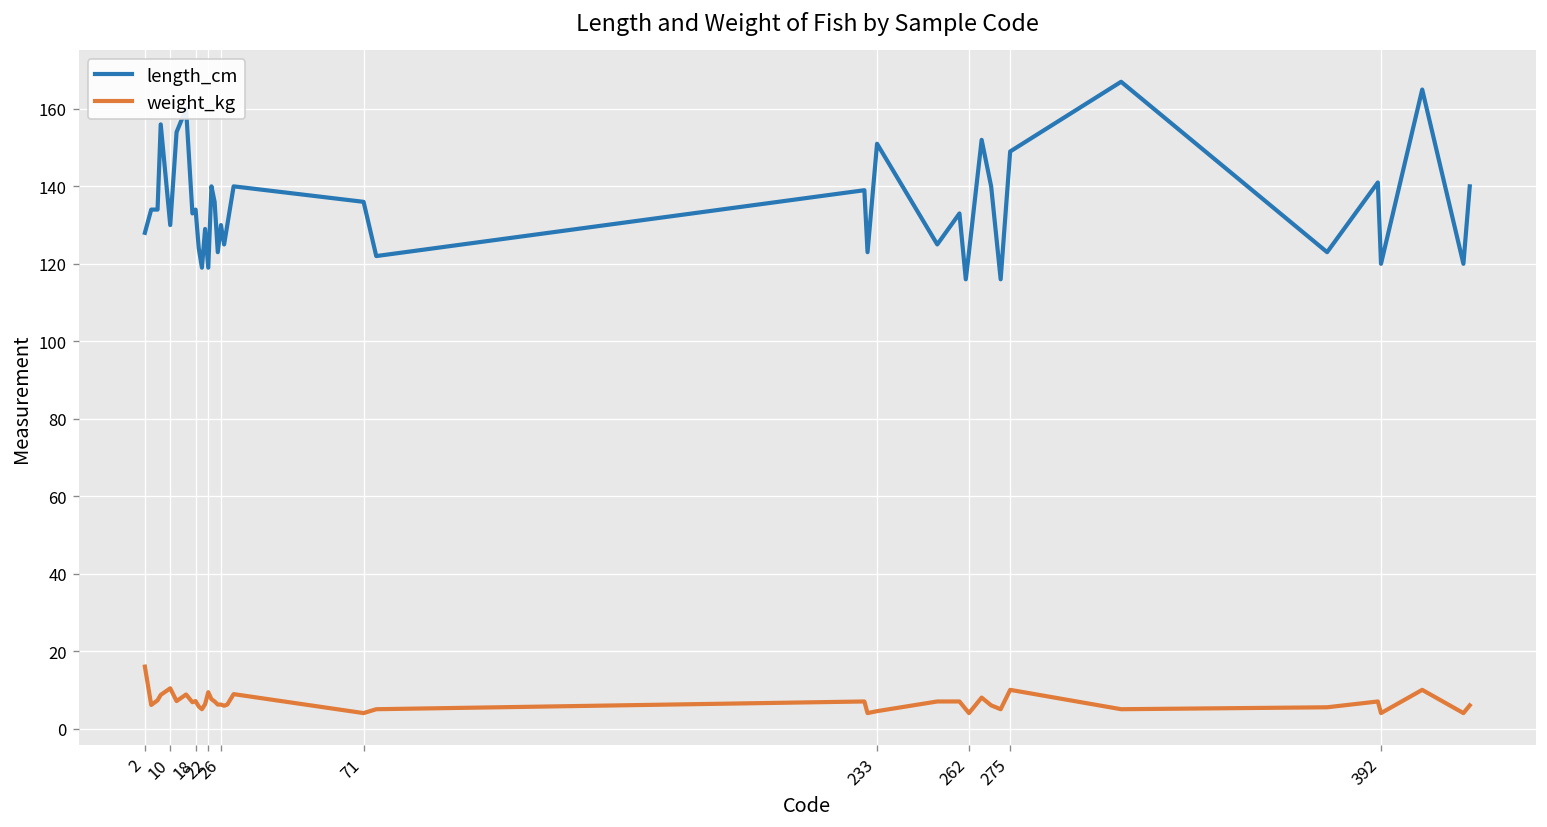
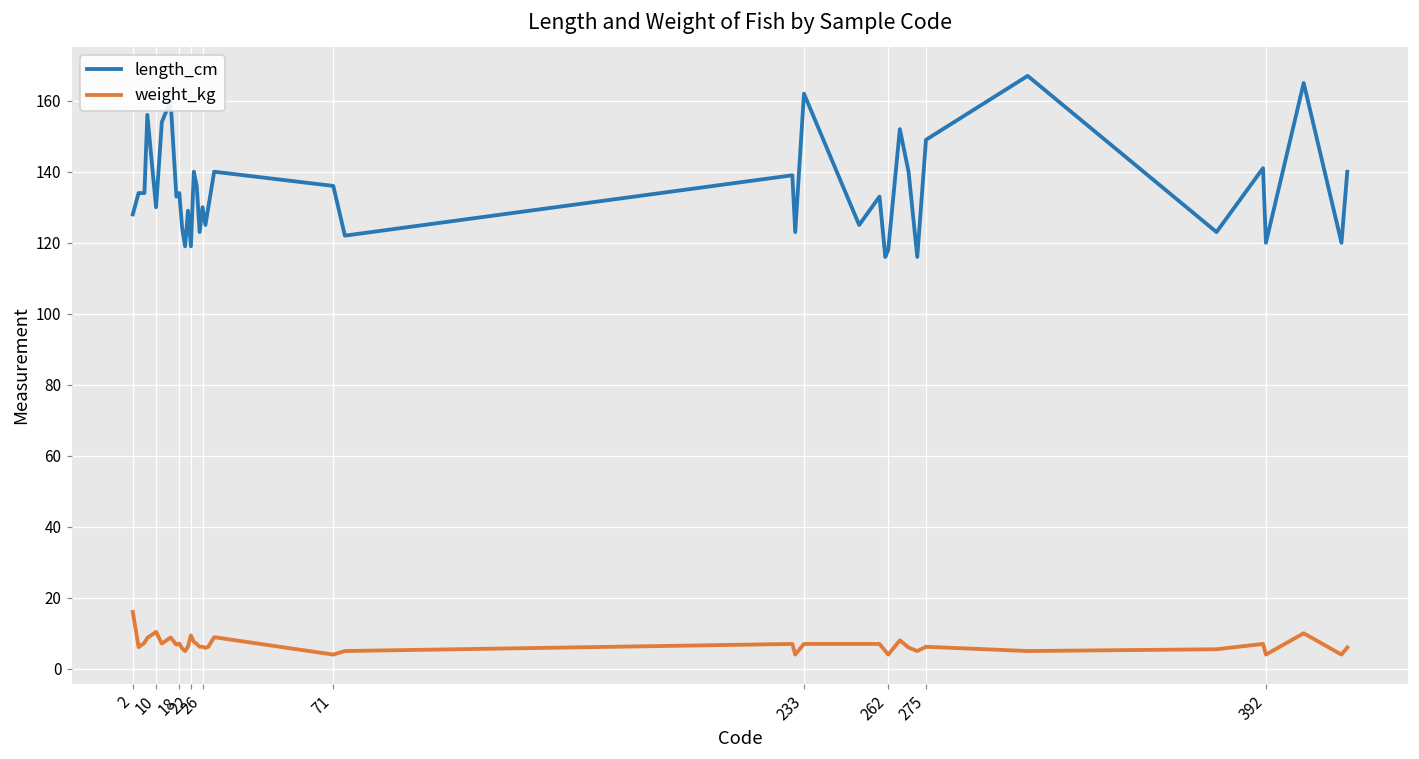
length_cm, 233: 151 -> 162
weight_kg, 233: 5 -> 7
length_cm, 262: 123 -> 118
weight_kg, 275: 10 -> 6
